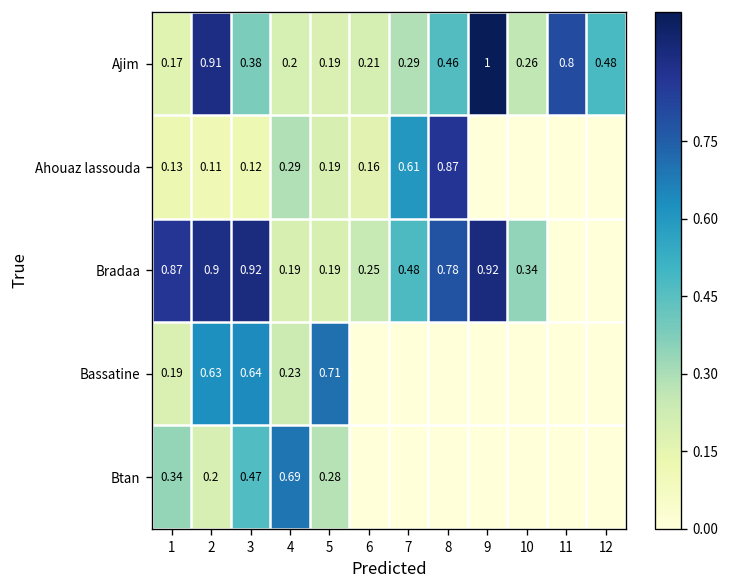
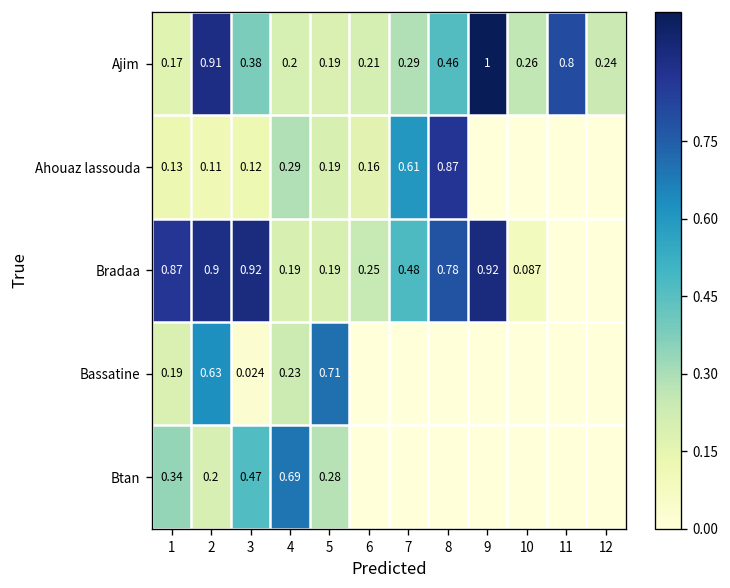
Ajim, 12: 0.48 -> 0.24
Bradaa, 10: 0.34 -> 0.087
Bassatine, 3: 0.64 -> 0.024
